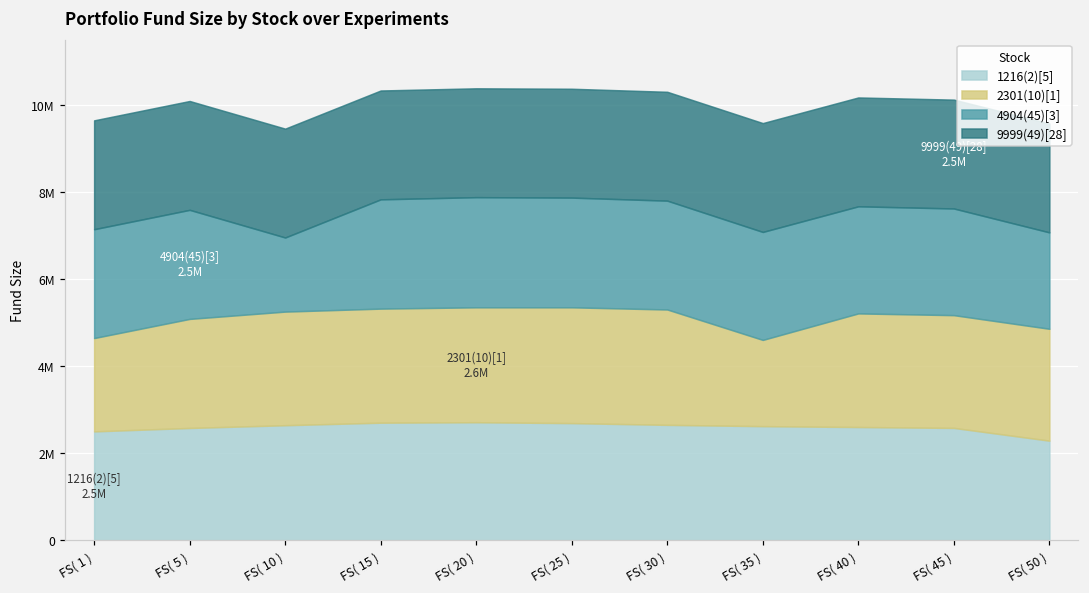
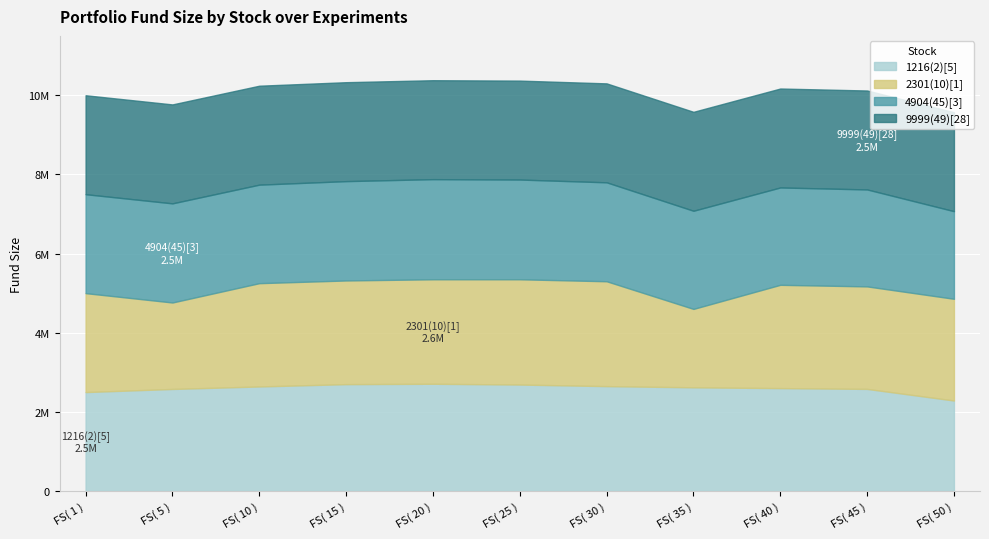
2301(10)[1], FS( 1 ): 2100000 -> 2500000
2301(10)[1], FS( 5 ): 2500000 -> 2200000
4904(45)[3], FS( 10 ): 1700000 -> 2500000
